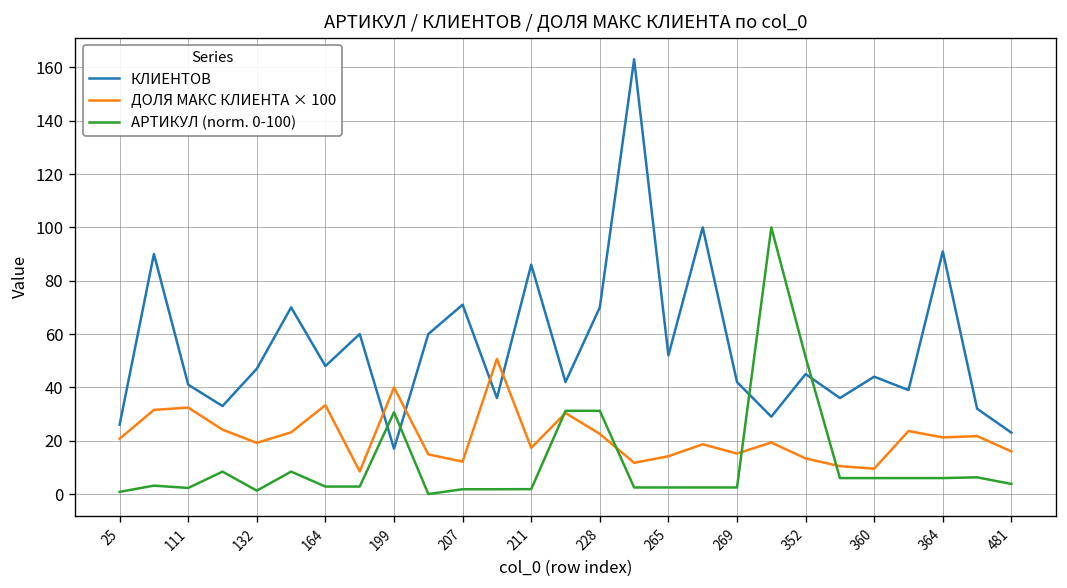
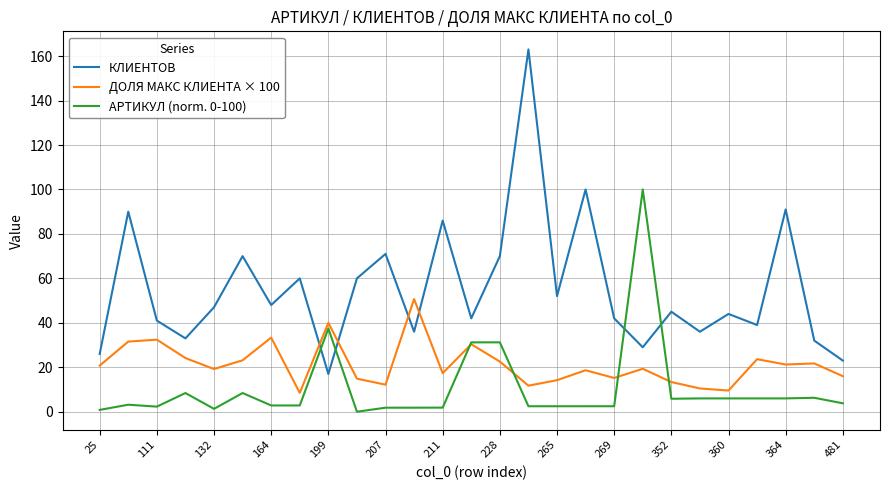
АРТИКУЛ (norm. 0-100), 199: 31 -> 37
АРТИКУЛ (norm. 0-100), 352: 51 -> 6
